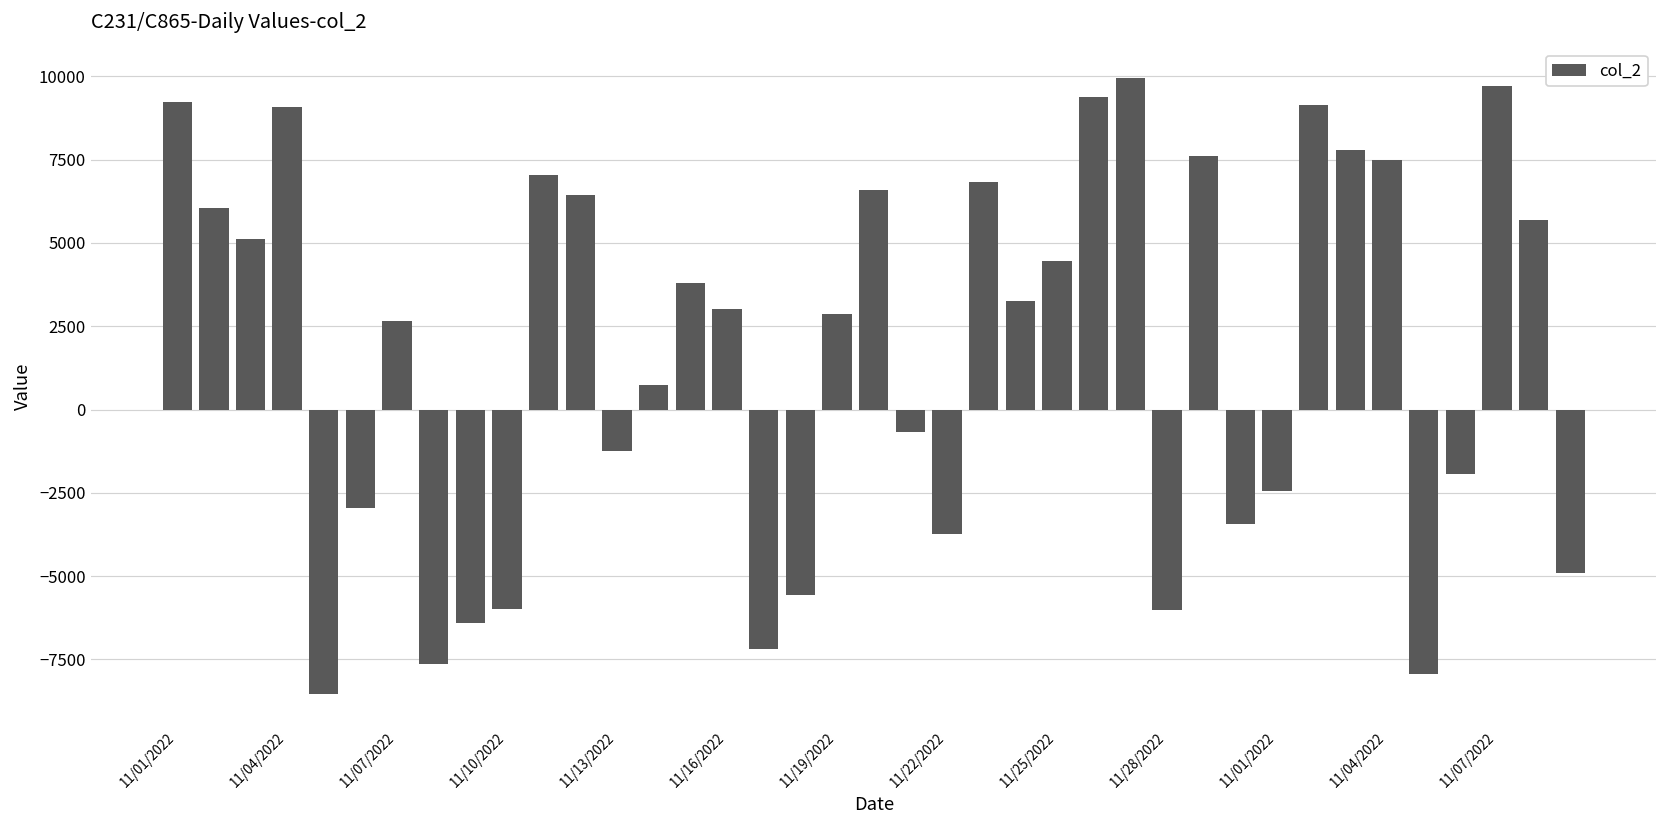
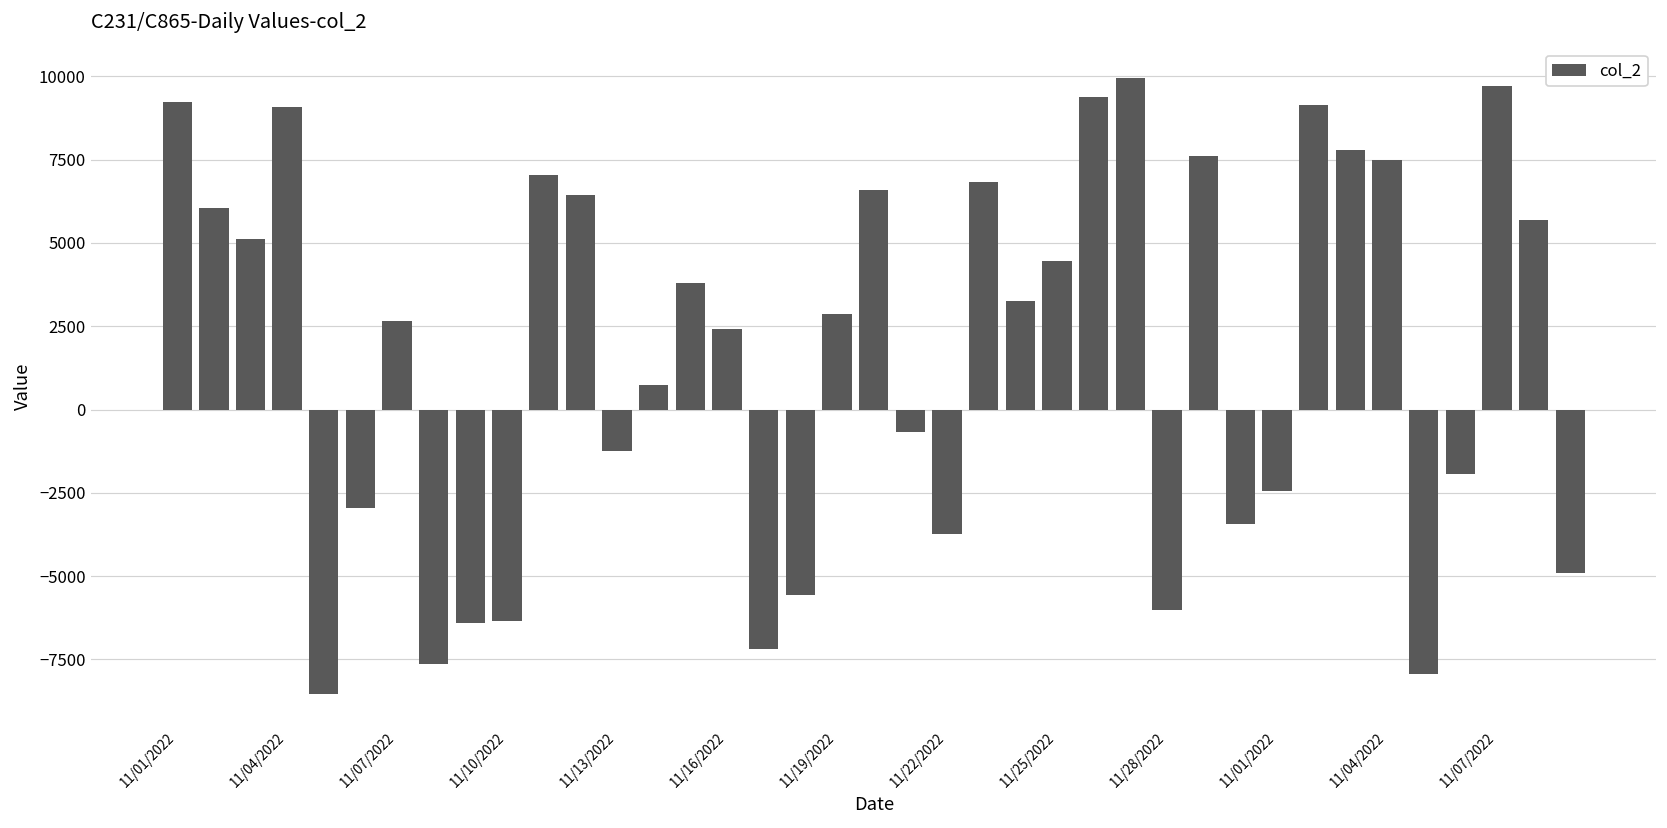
11/10/2022: -6000 -> -6300
11/16/2022: 3000 -> 2400
